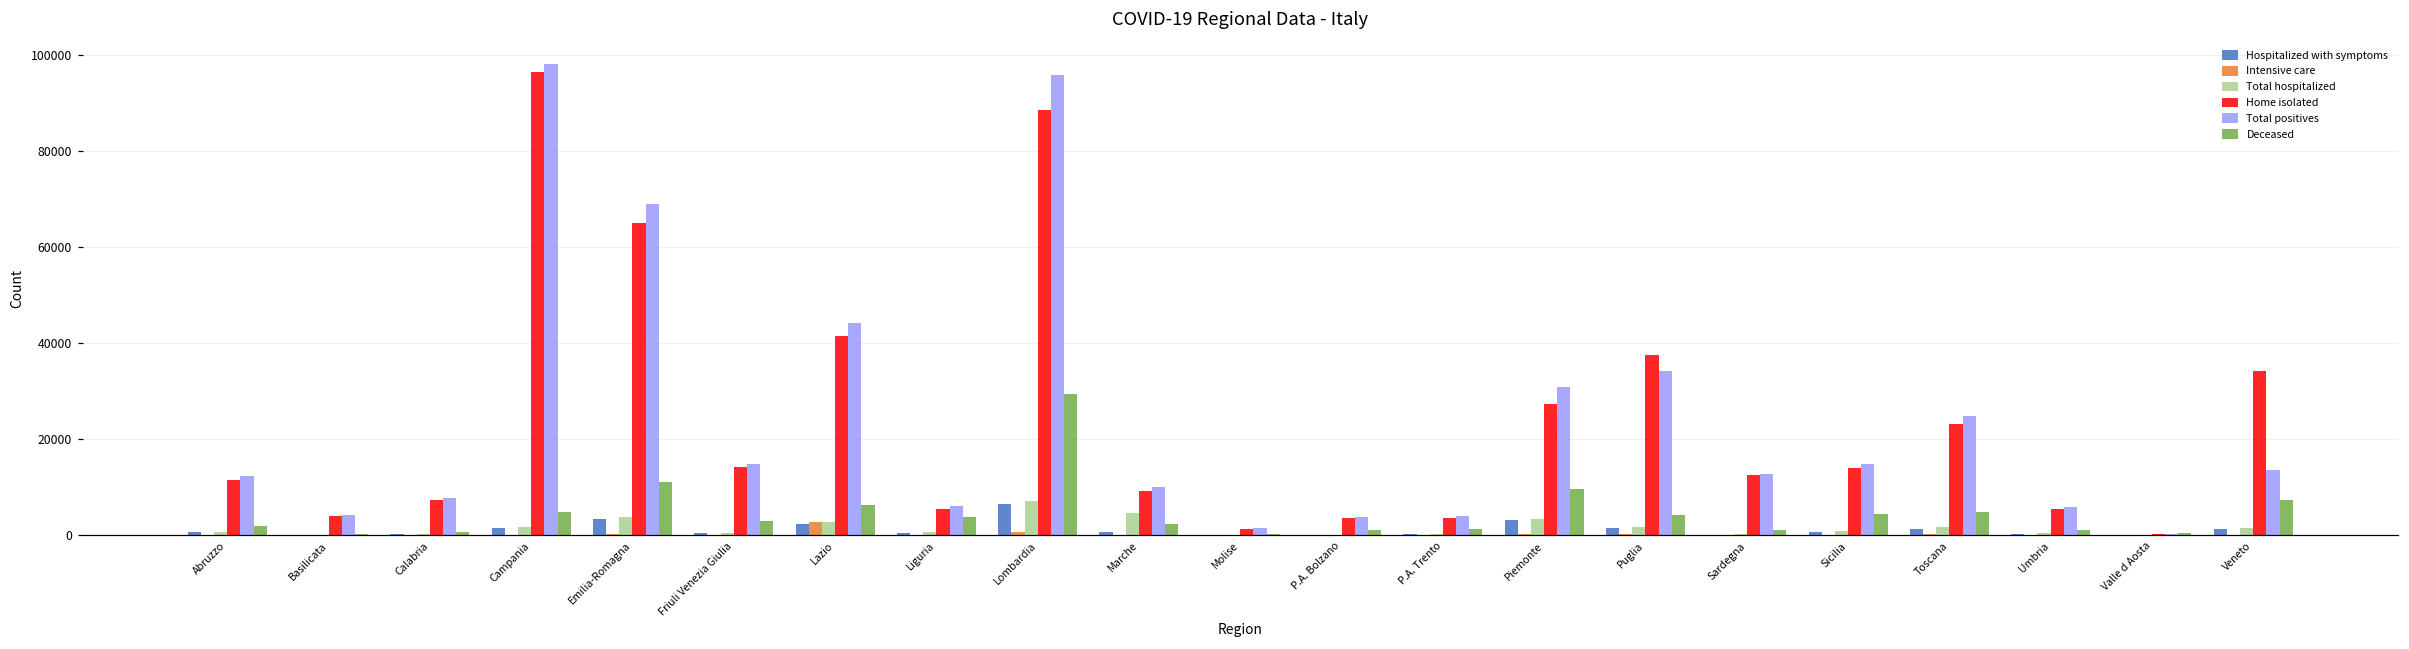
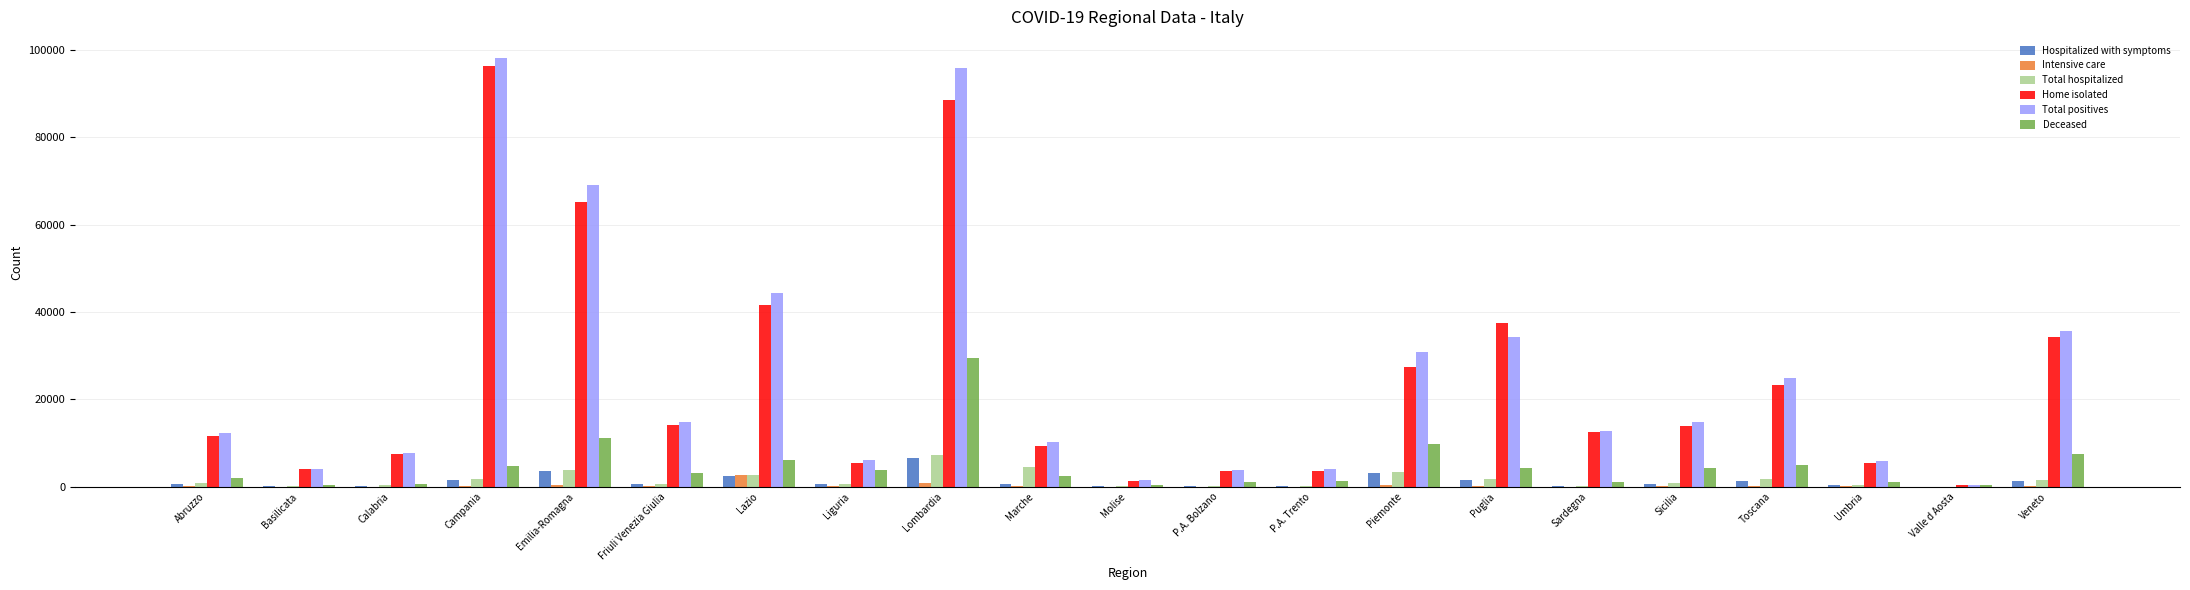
Total positives, Veneto: 14000 -> 36000
